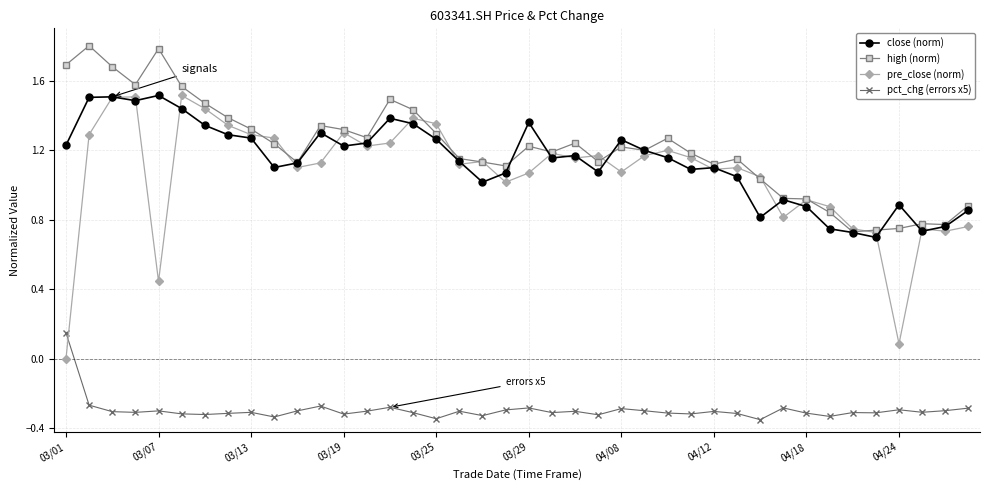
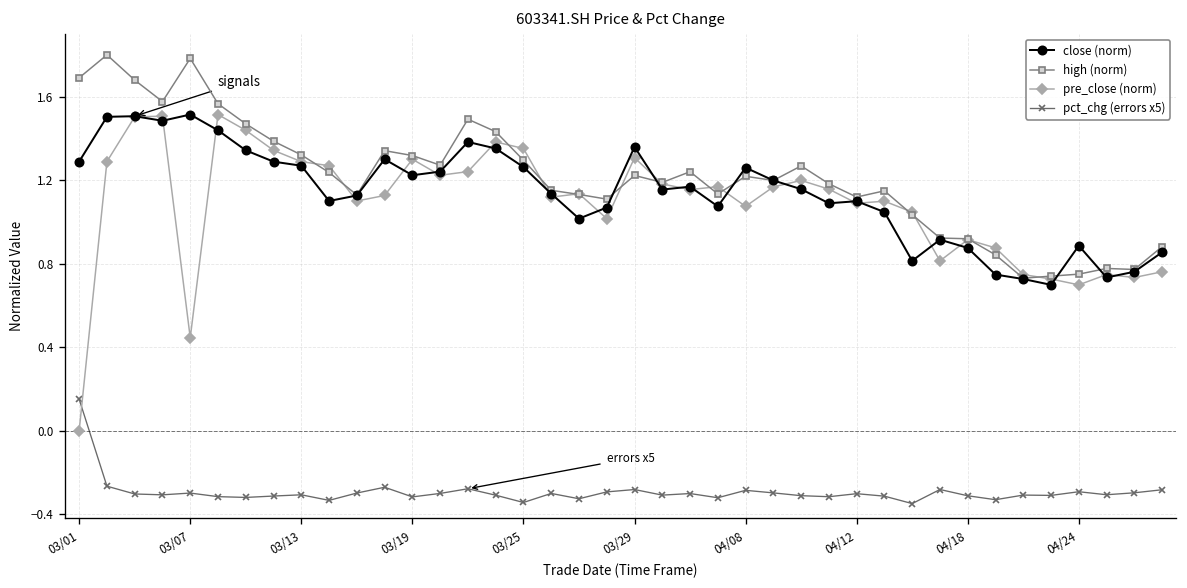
close (norm), 03/01: 1.23 -> 1.29
pre_close (norm), 03/29: 1.07 -> 1.31
pre_close (norm), 04/24: 0.09 -> 0.70
